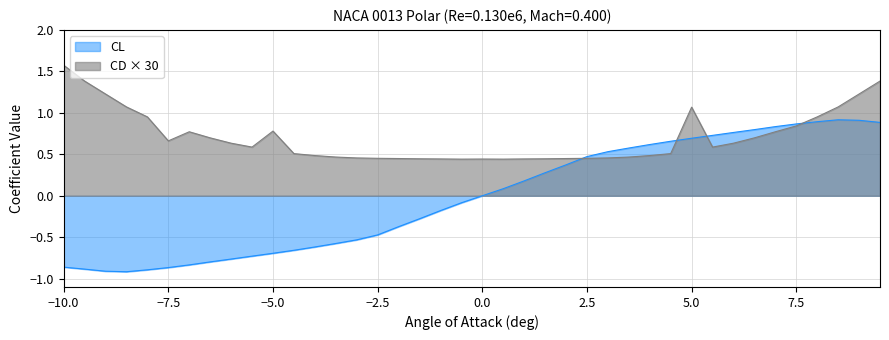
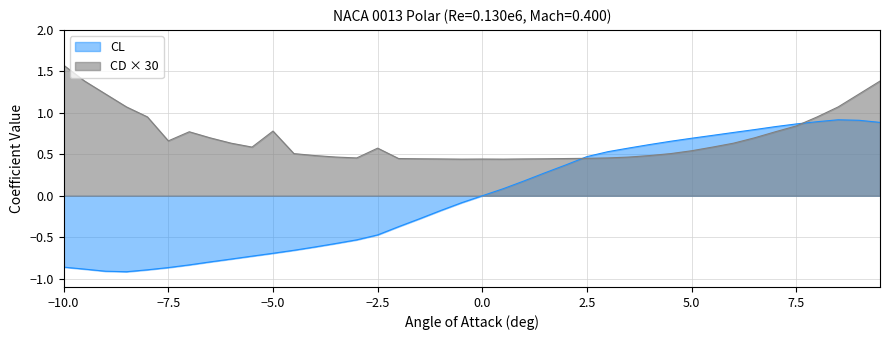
CD × 30, −2.5: 0.5 -> 0.6
CD × 30, 5.0: 1.1 -> 0.5
